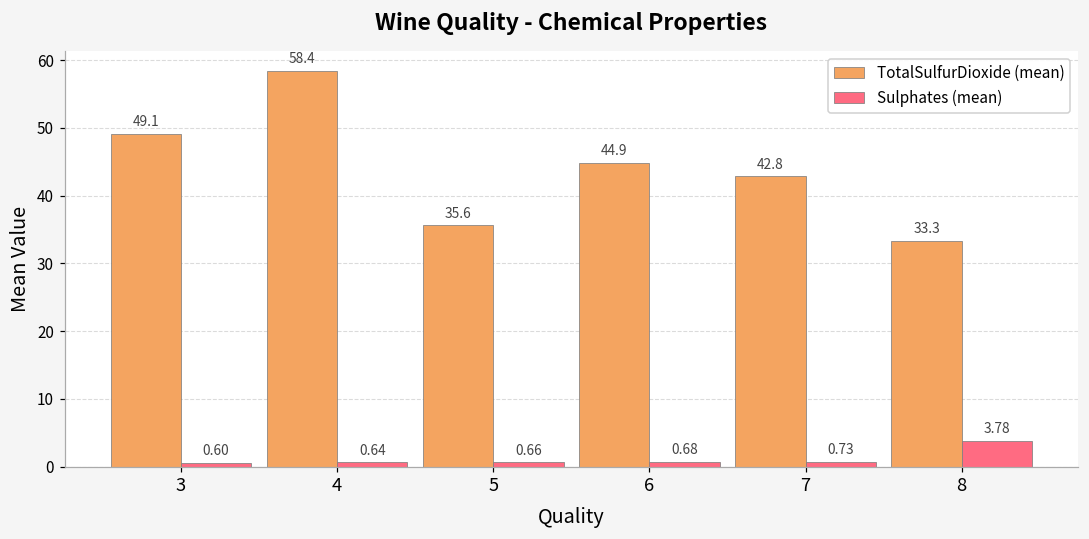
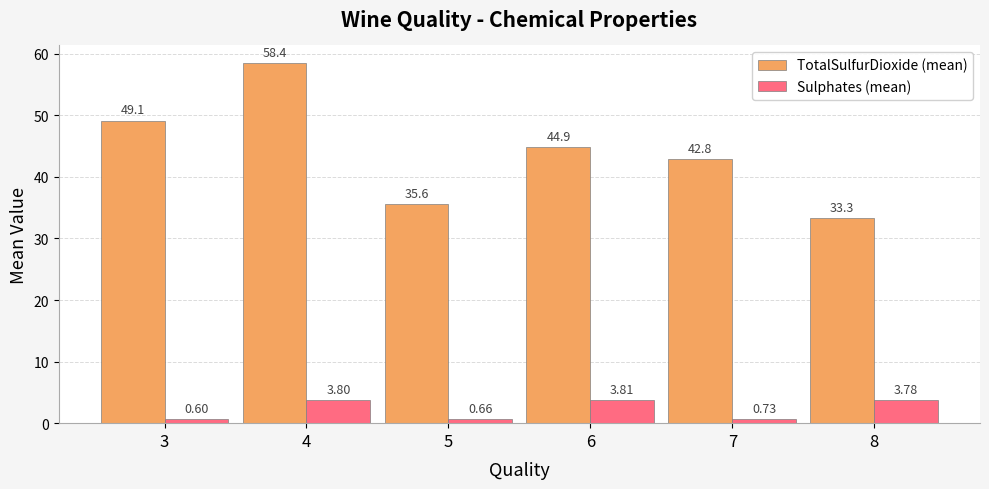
Sulphates (mean), 4: 0.64 -> 3.80
Sulphates (mean), 6: 0.68 -> 3.81
